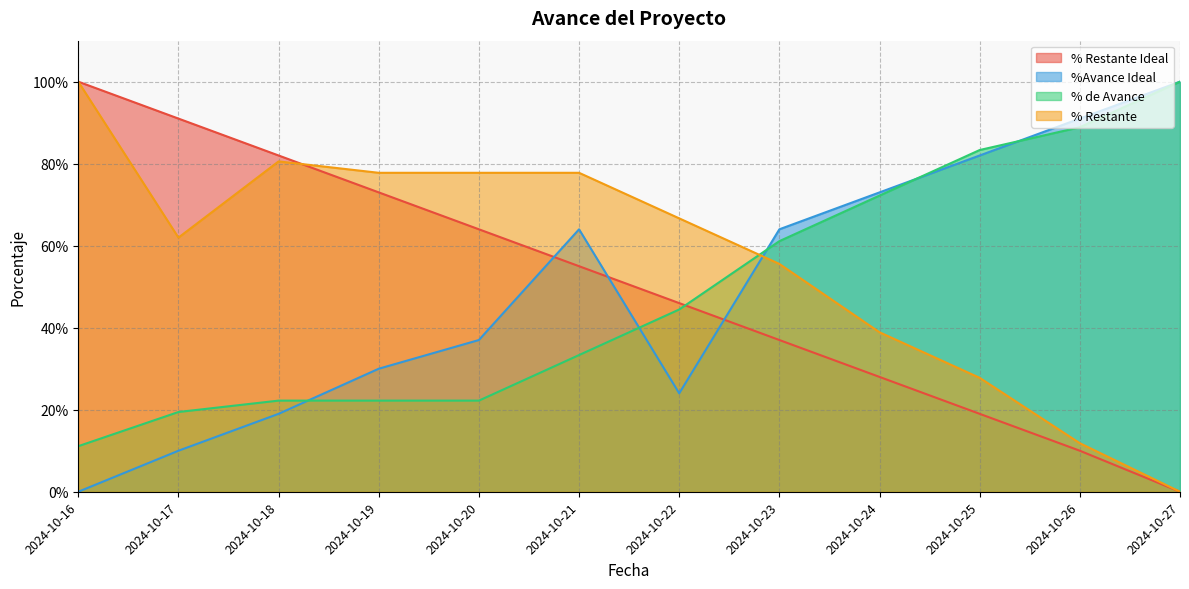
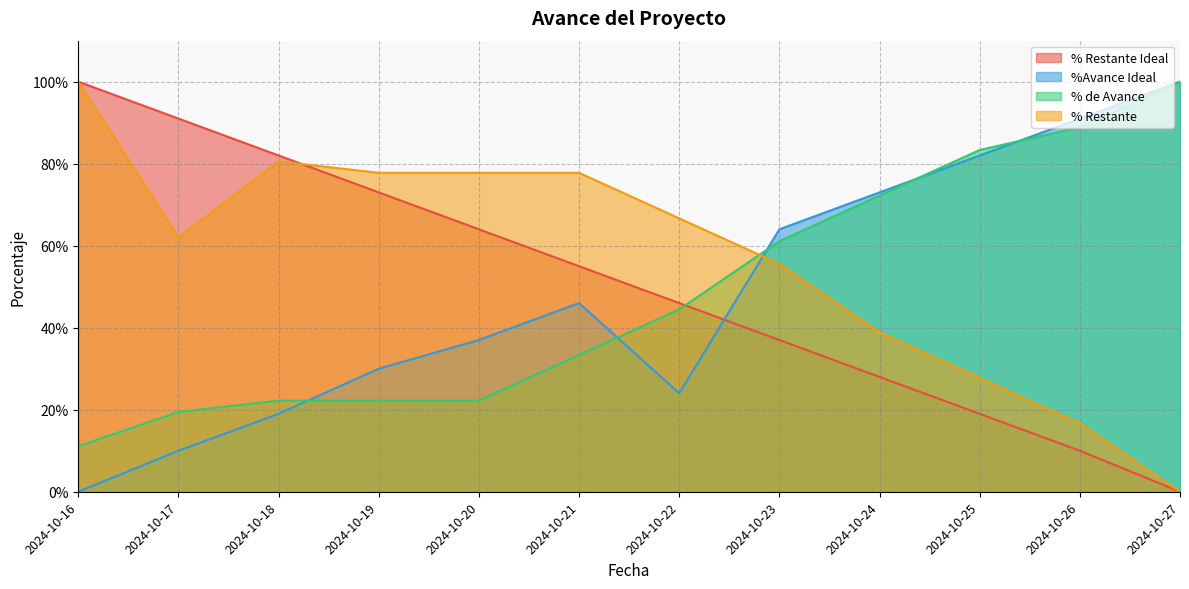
%Avance Ideal, 2024-10-21: 64% -> 46%
% Restante, 2024-10-26: 12% -> 17%
